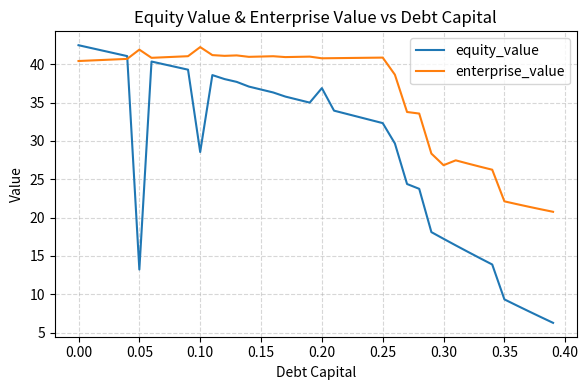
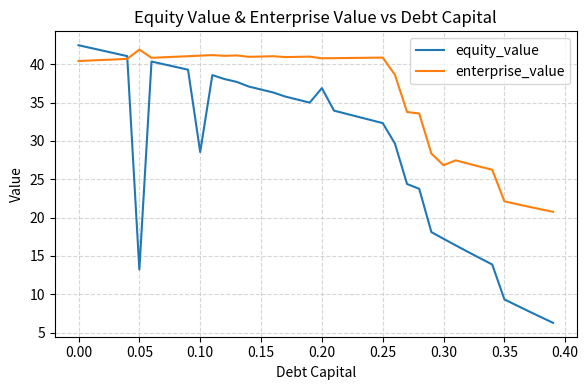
enterprise_value, 0.10: 42 -> 41
